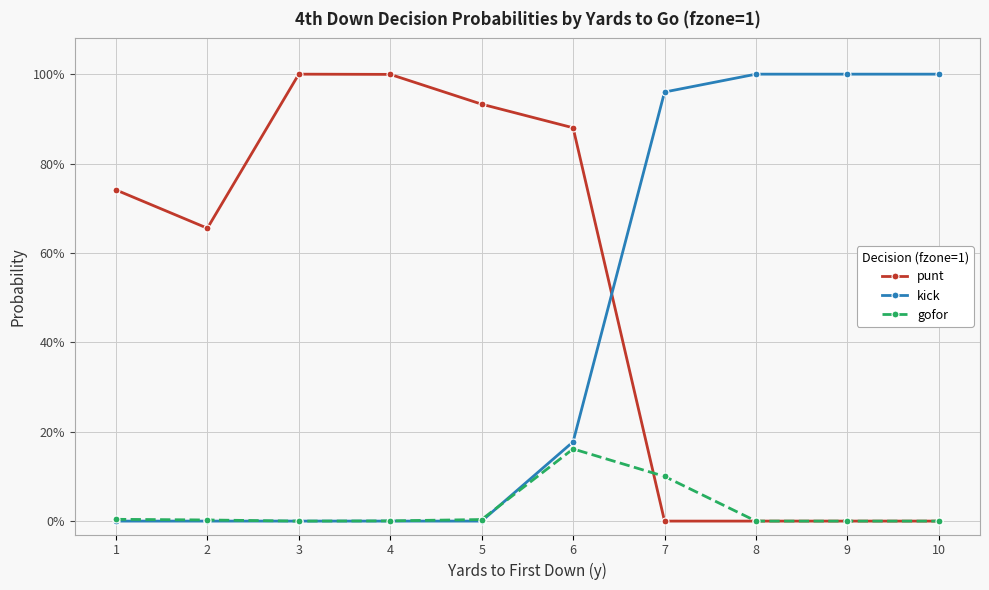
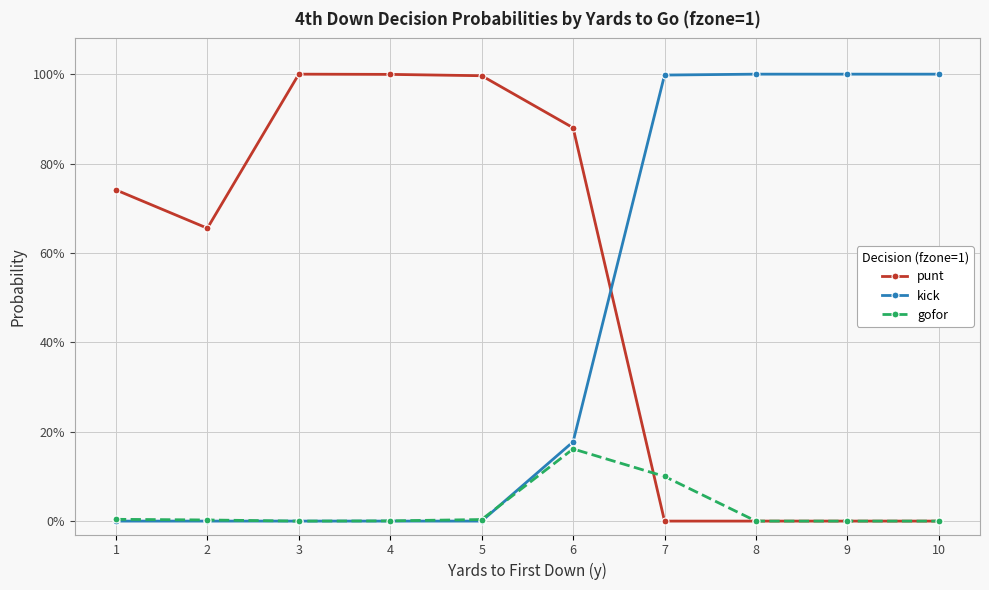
punt, 5: 93% -> 100%
kick, 7: 96% -> 100%
